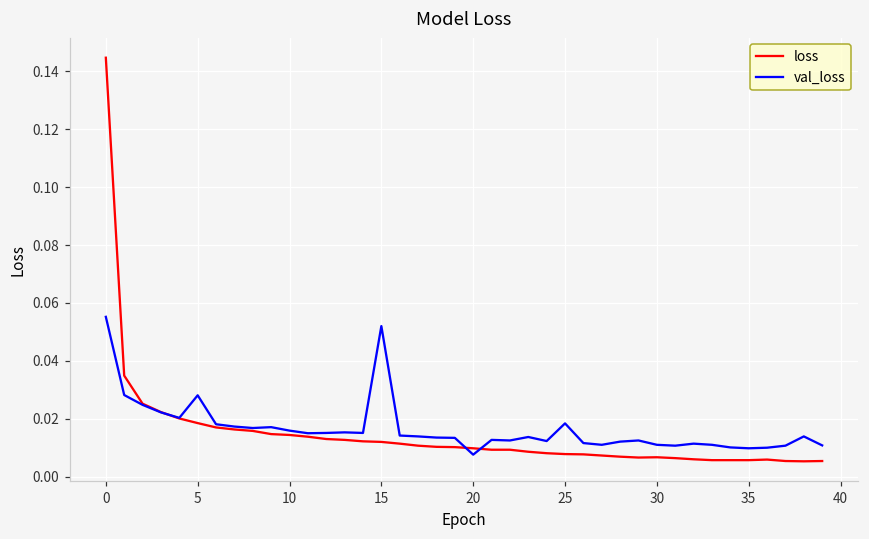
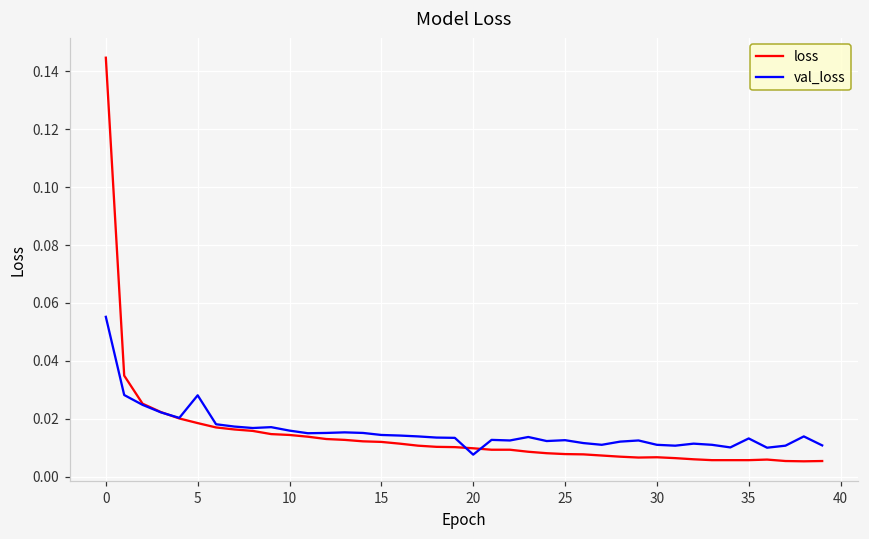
val_loss, 15: 0.052 -> 0.014
val_loss, 25: 0.018 -> 0.013
val_loss, 35: 0.010 -> 0.013
